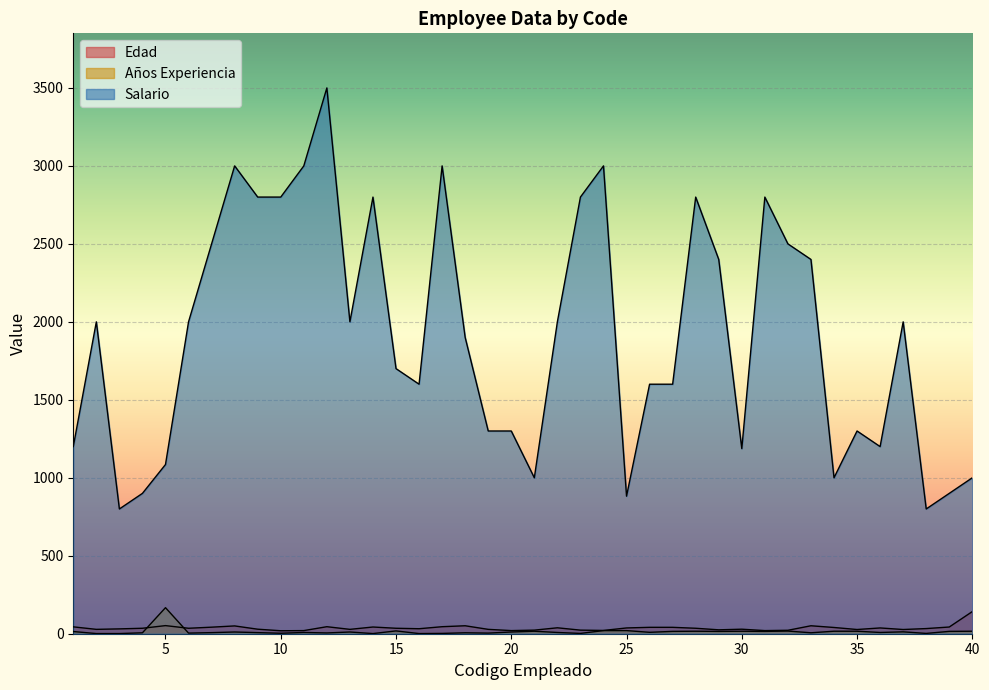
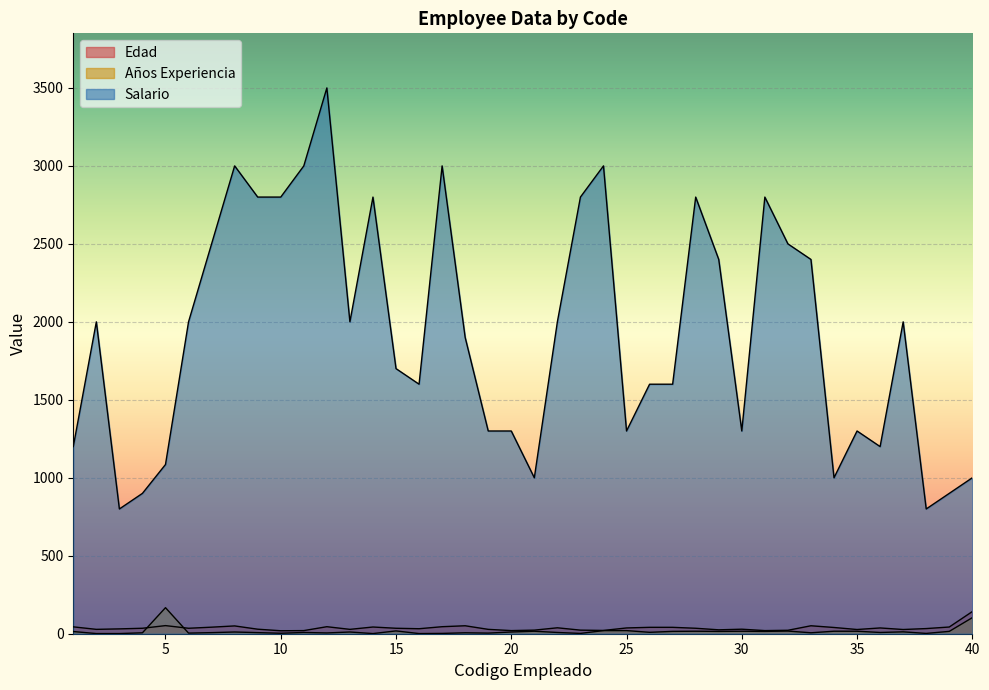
Salario, 25: 880 -> 1300
Salario, 30: 1190 -> 1300
Años Experiencia, 40: 20 -> 100
